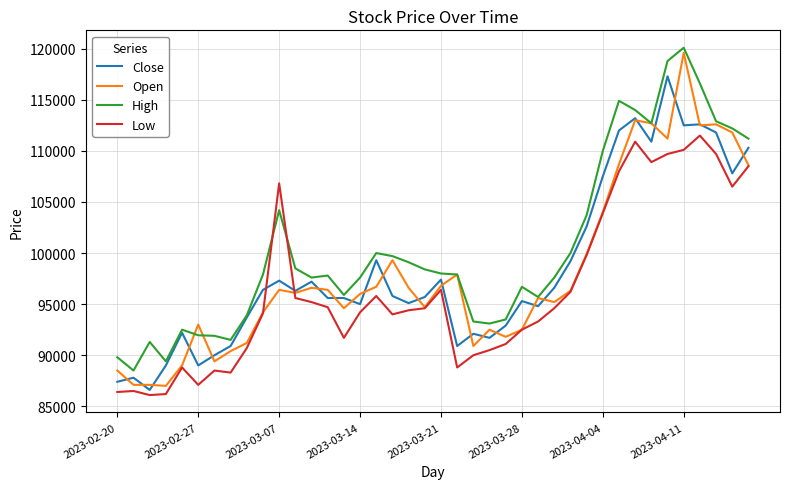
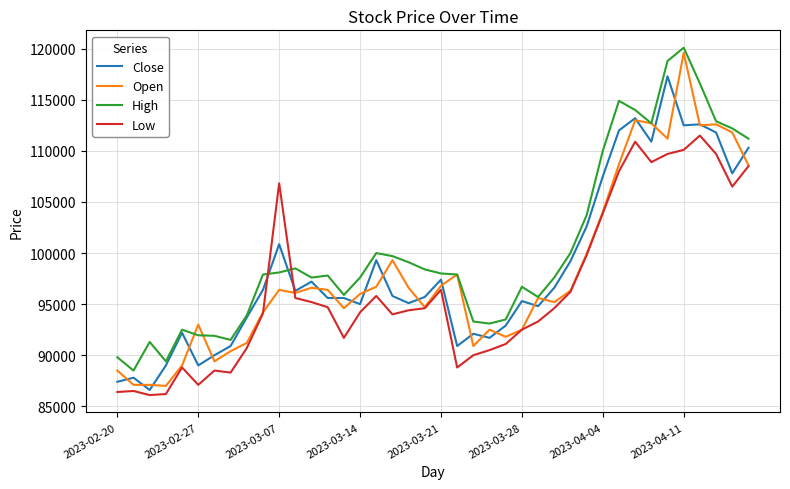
Close, 2023-03-07: 97300 -> 100900
High, 2023-03-07: 104200 -> 98100
